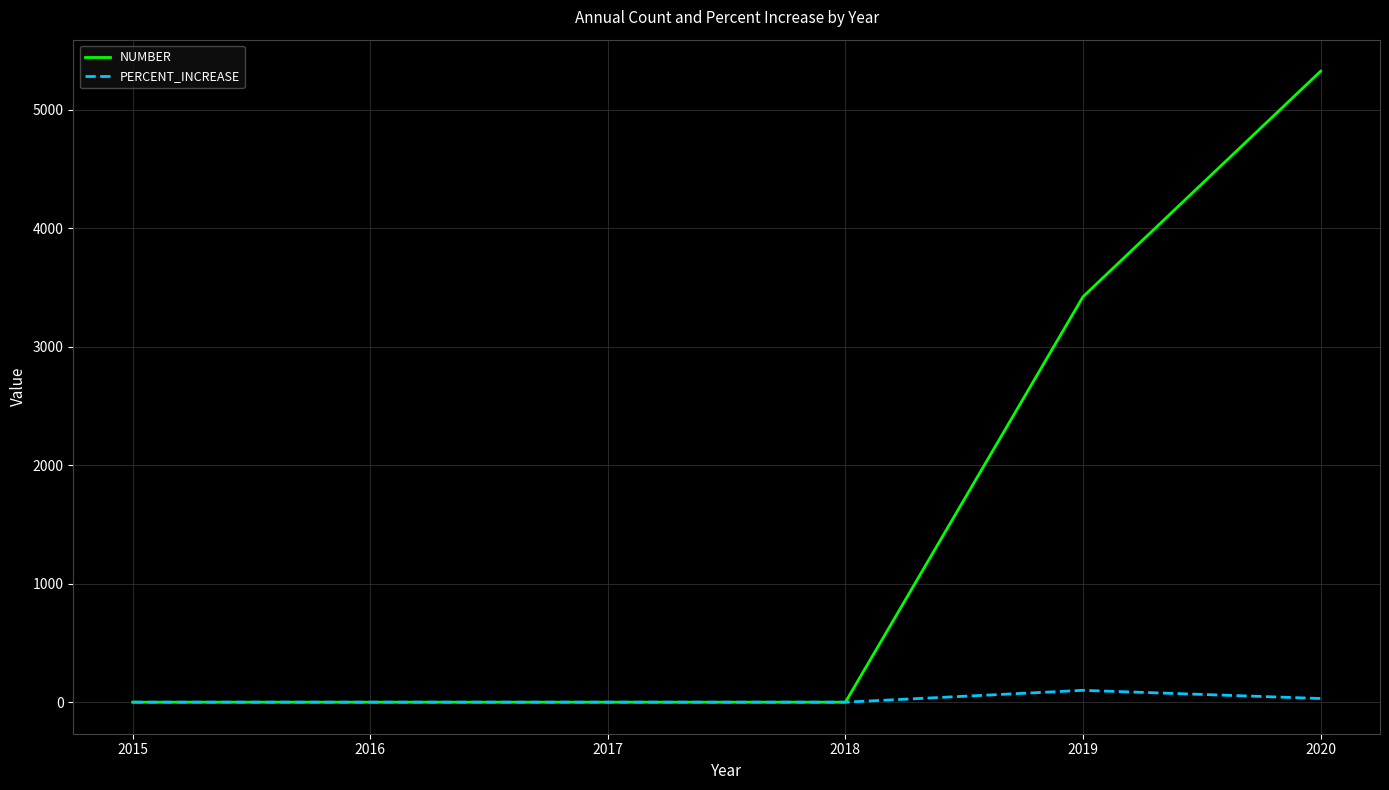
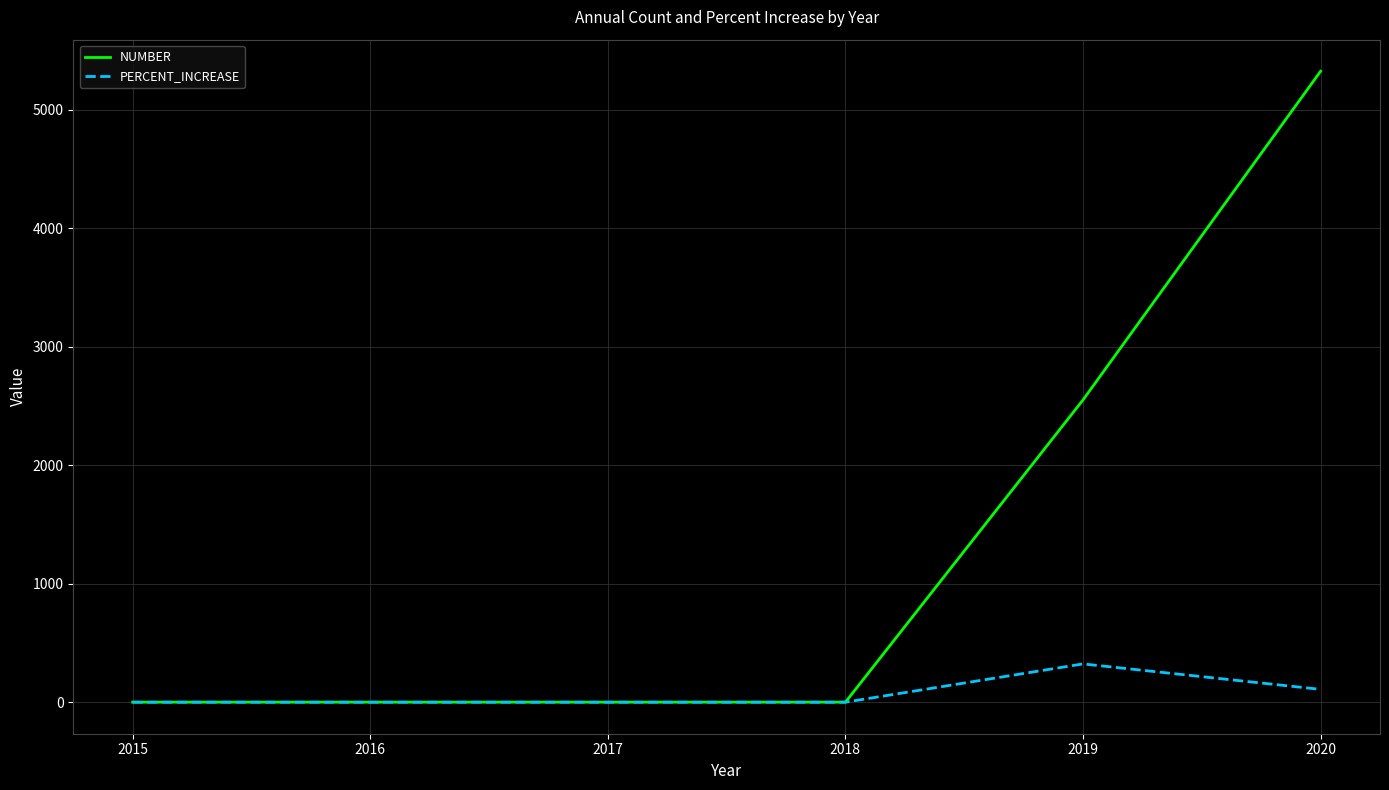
NUMBER, 2019: 3420 -> 2550
PERCENT_INCREASE, 2019: 100 -> 320
PERCENT_INCREASE, 2020: 30 -> 110
